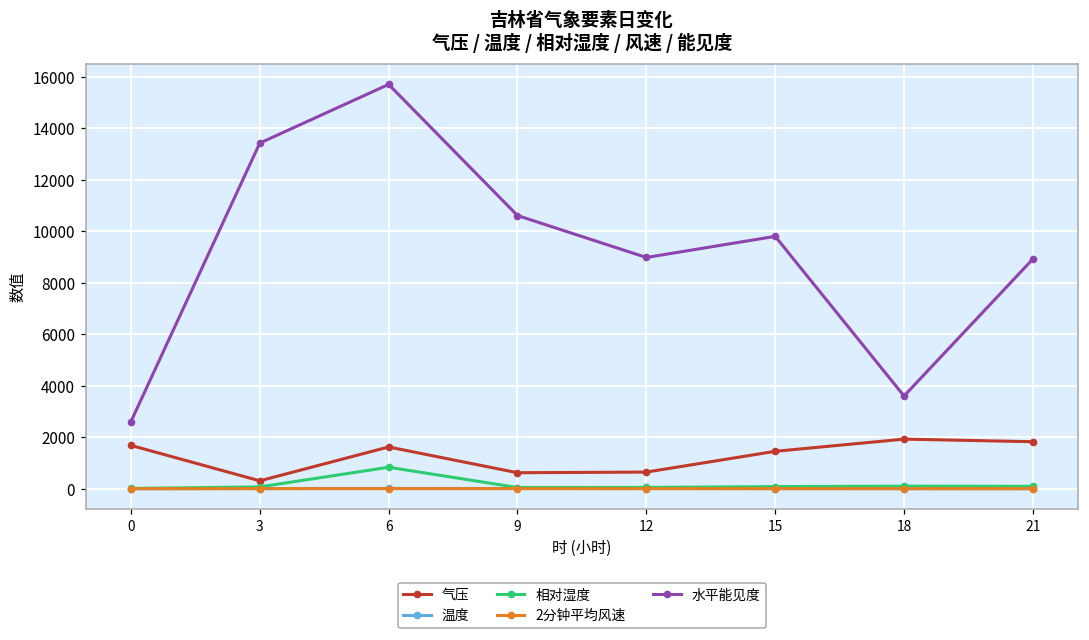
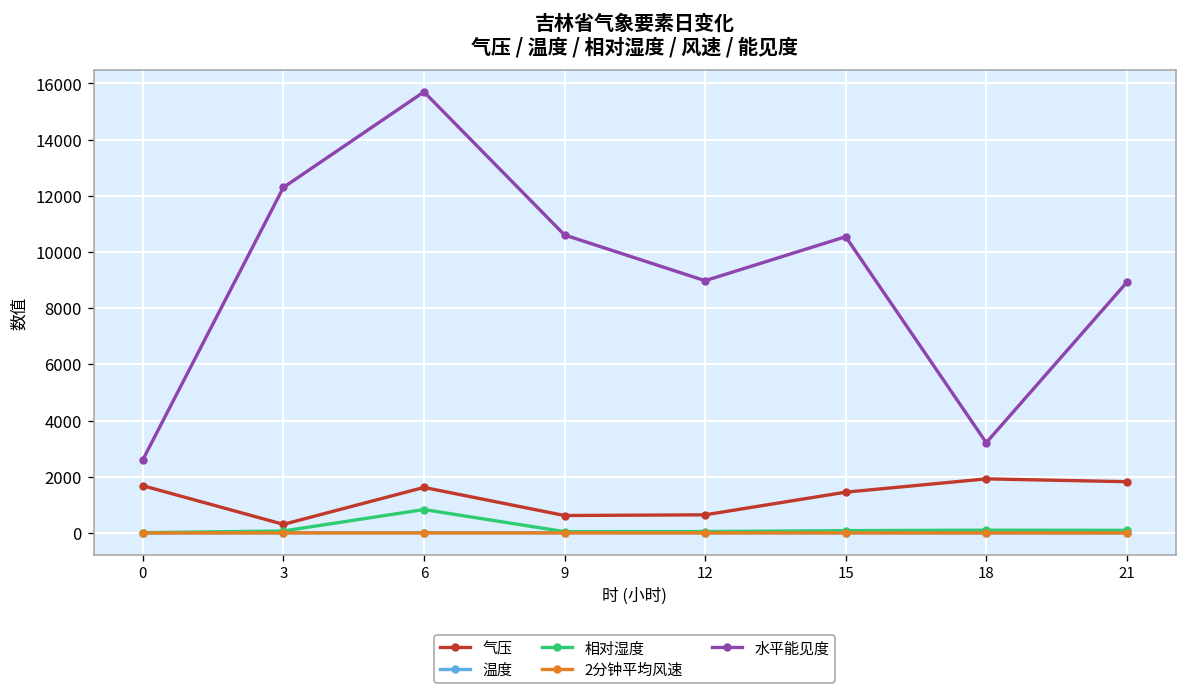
水平能见度, 3: 13400 -> 12300
水平能见度, 15: 9800 -> 10500
水平能见度, 18: 3600 -> 3200
